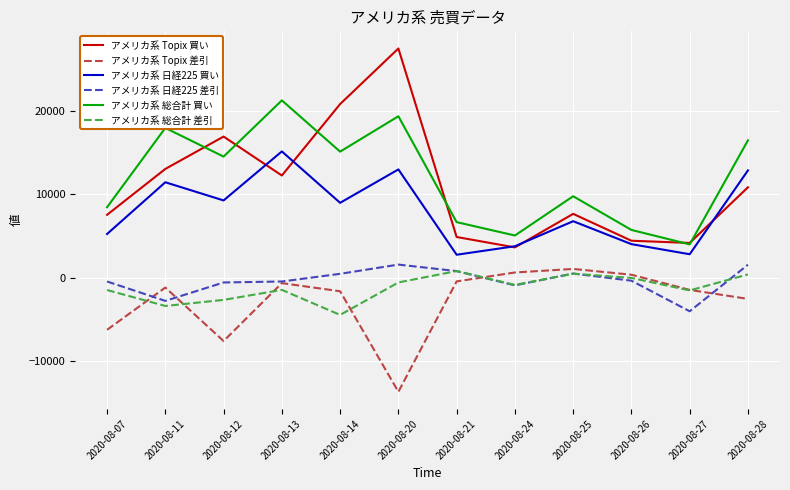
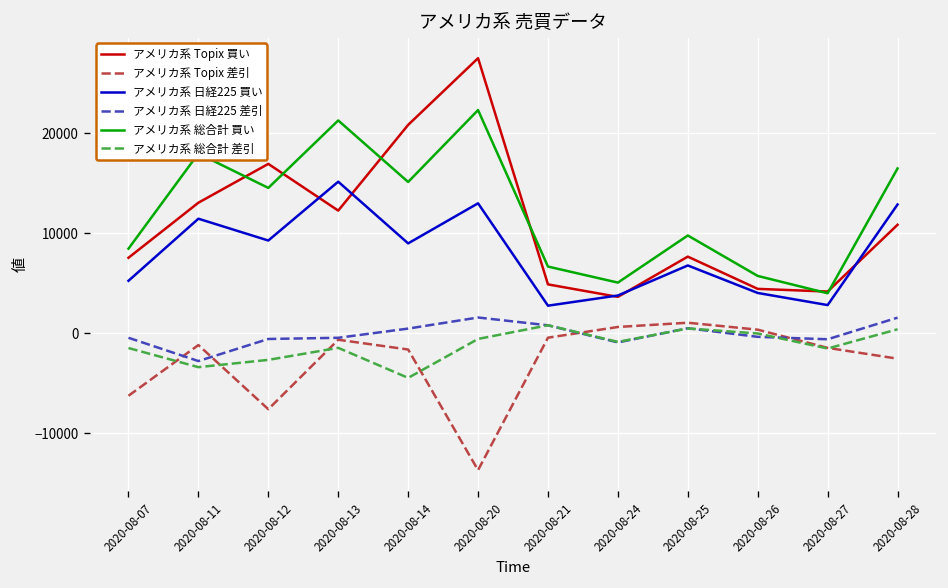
アメリカ系 総合計 買い, 2020-08-20: 19000 -> 22000
アメリカ系 日経225 差引, 2020-08-27: -4000 -> -1000
